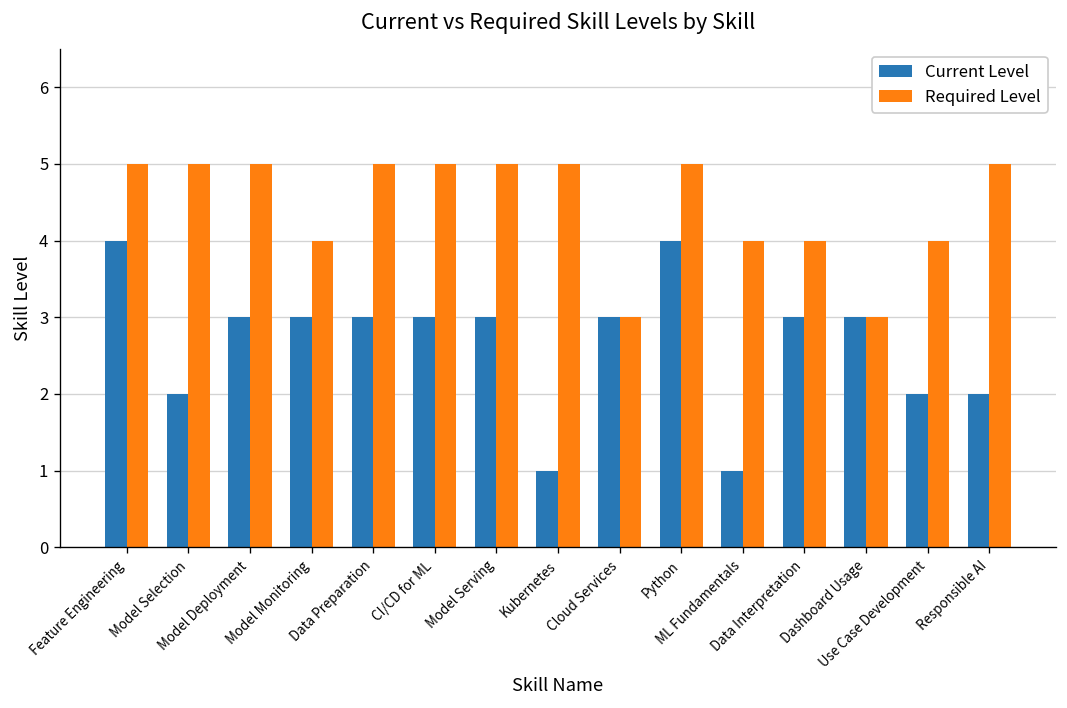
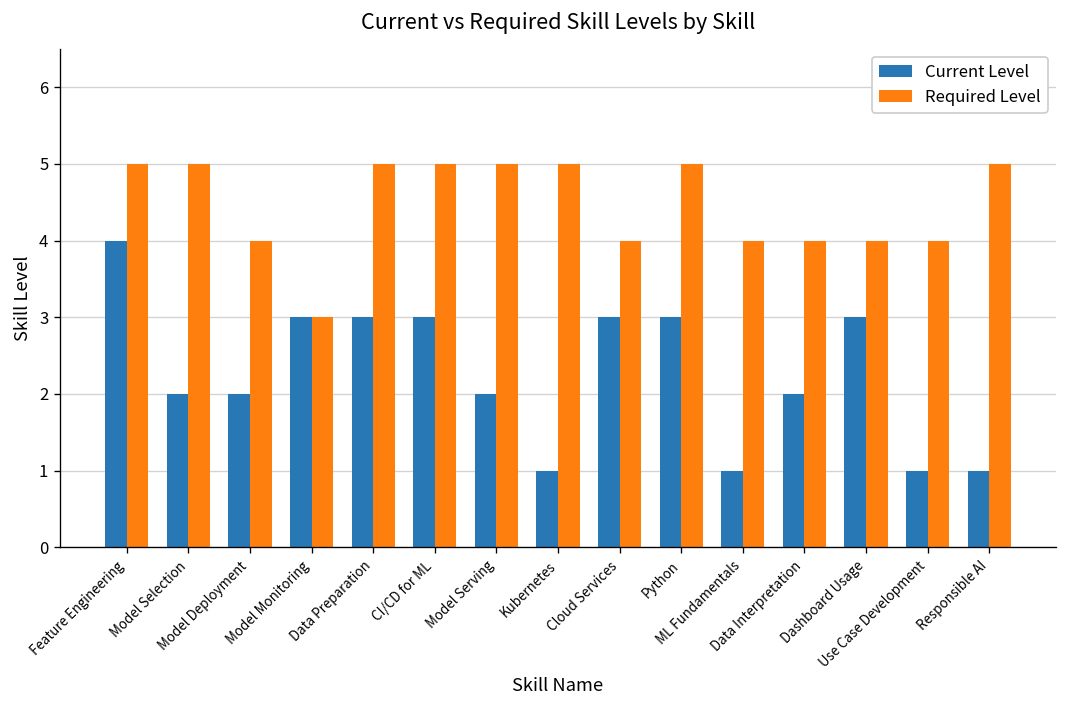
Current Level, Model Deployment: 3 -> 2
Required Level, Model Deployment: 5 -> 4
Required Level, Model Monitoring: 4 -> 3
Current Level, Model Serving: 3 -> 2
Required Level, Cloud Services: 3 -> 4
Current Level, Python: 4 -> 3
Current Level, Data Interpretation: 3 -> 2
Required Level, Dashboard Usage: 3 -> 4
Current Level, Use Case Development: 2 -> 1
Current Level, Responsible AI: 2 -> 1
